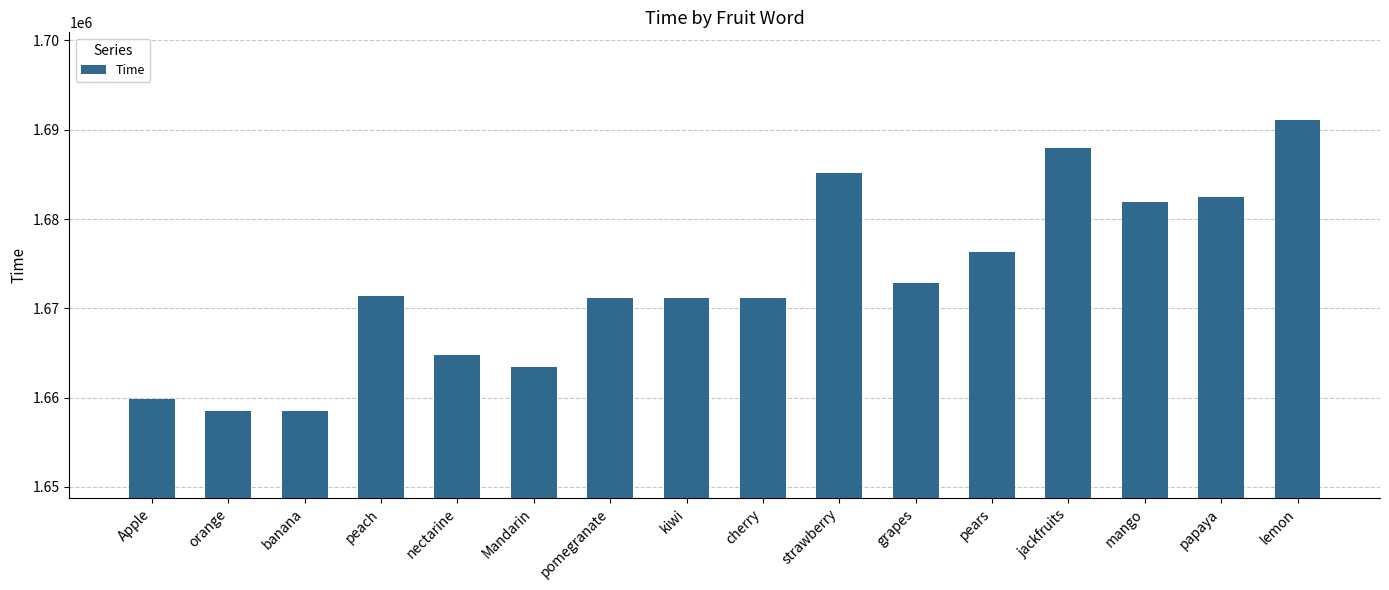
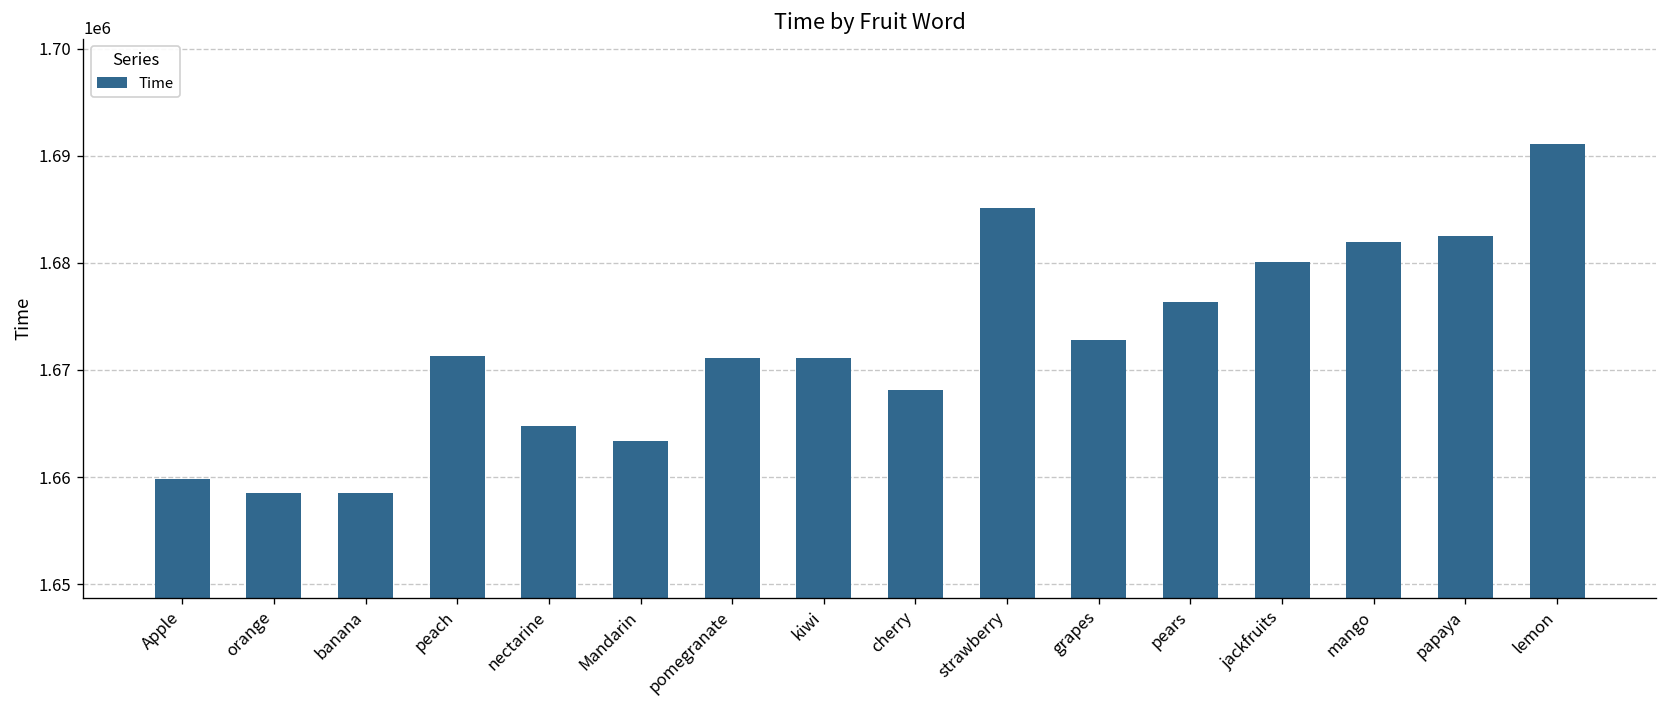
cherry: 1671000 -> 1668000
jackfruits: 1688000 -> 1680000
